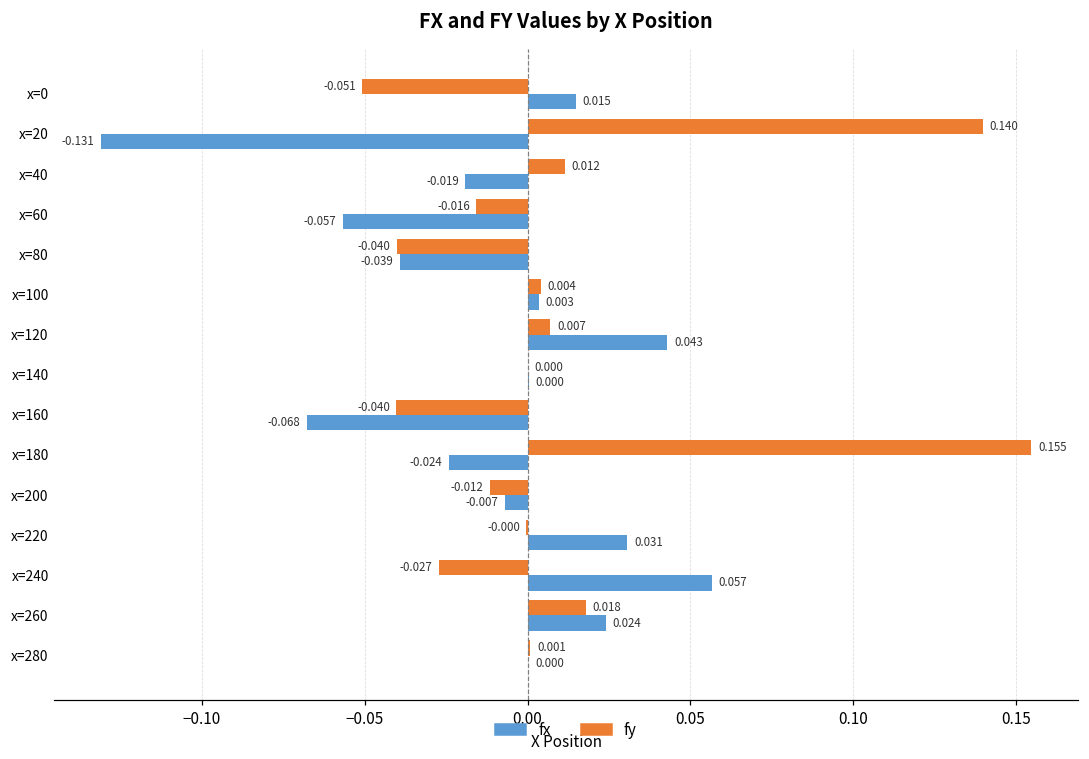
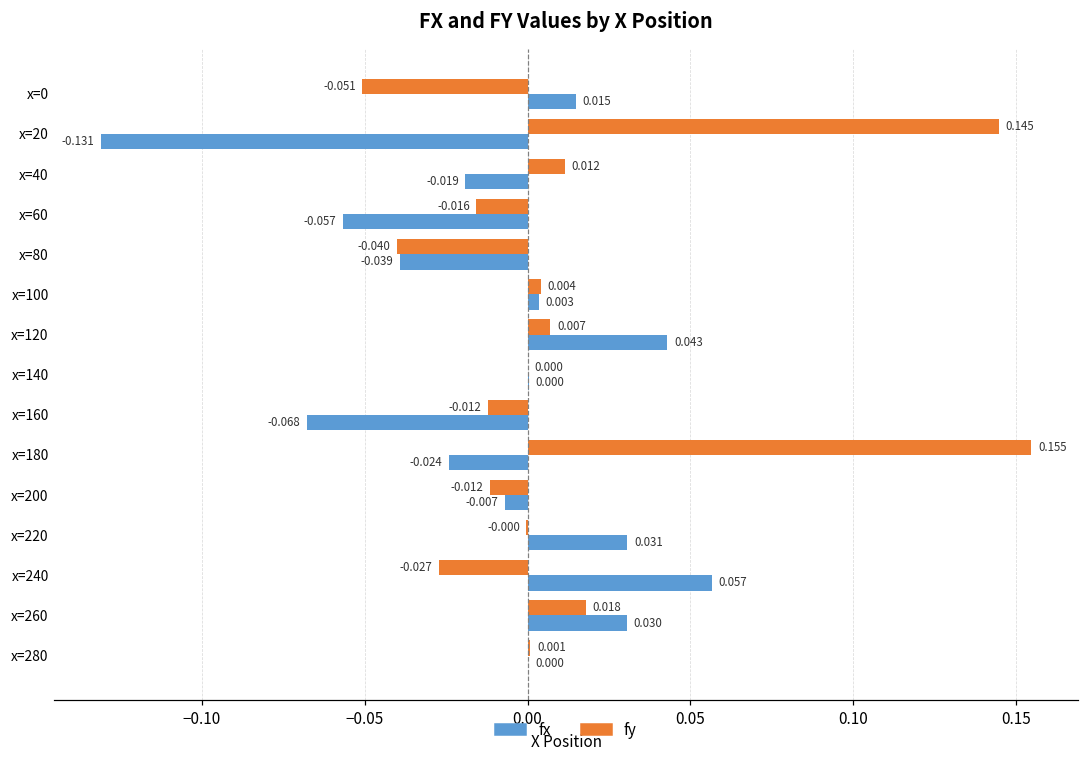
fy, x=20: 0.140 -> 0.145
fy, x=160: -0.040 -> -0.012
fx, x=260: 0.024 -> 0.030
